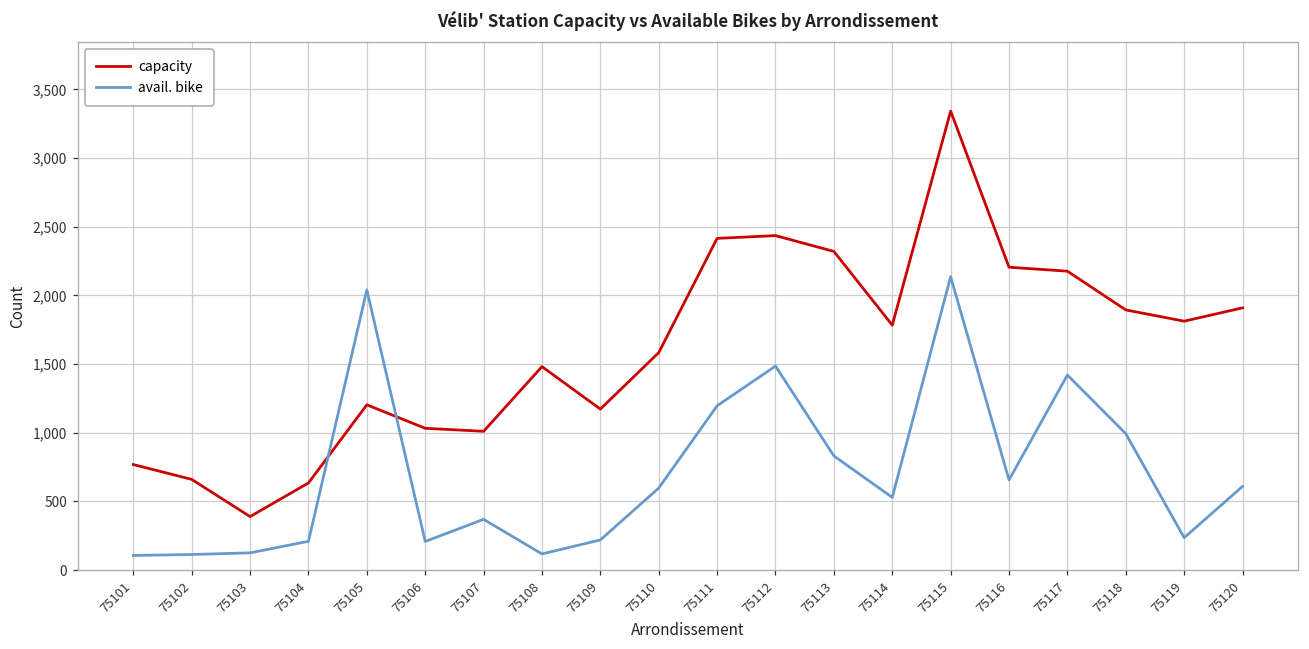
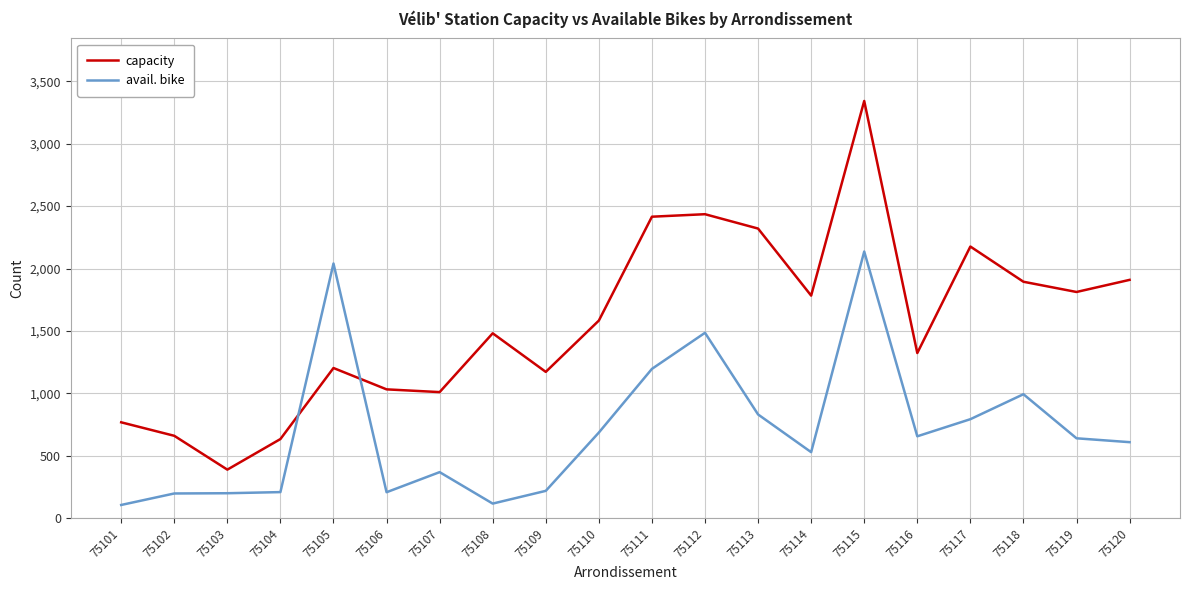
avail. bike, 75102: 110 -> 200
avail. bike, 75103: 130 -> 200
avail. bike, 75110: 600 -> 690
capacity, 75116: 2,210 -> 1,320
avail. bike, 75117: 1,420 -> 790
avail. bike, 75119: 240 -> 640
